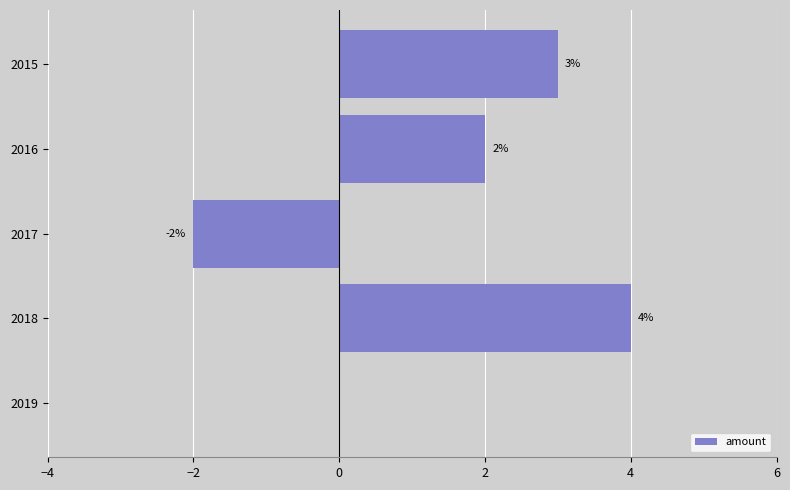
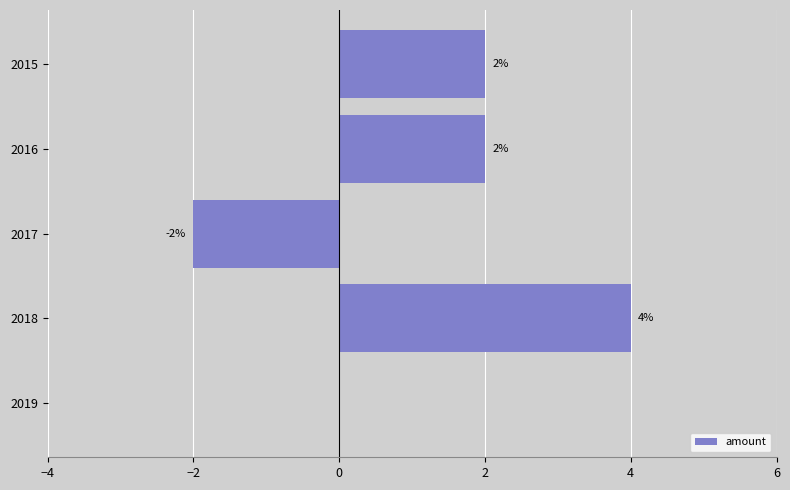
2015: 3% -> 2%
